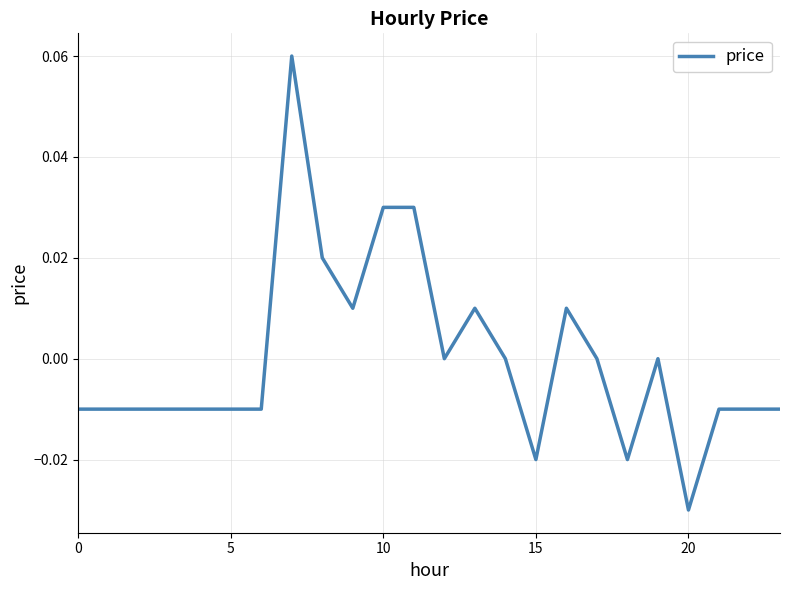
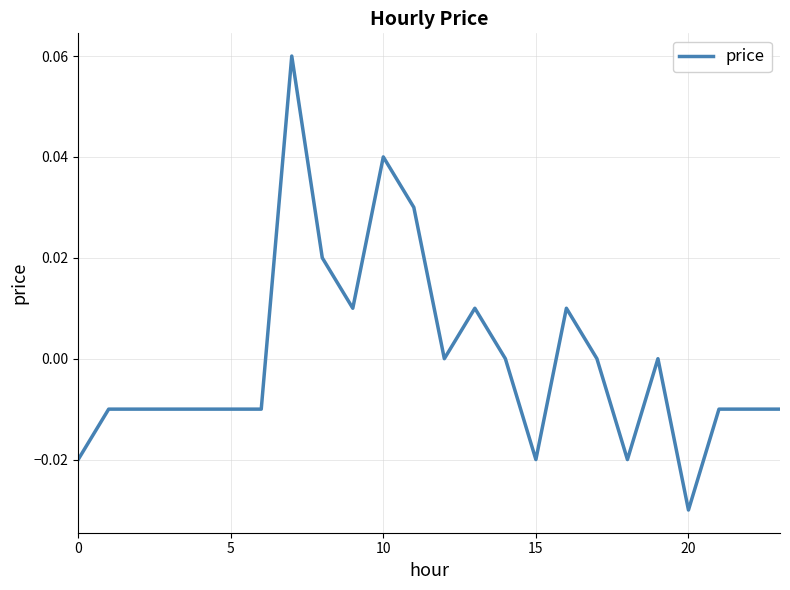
0: -0.01 -> -0.02
10: 0.03 -> 0.04
